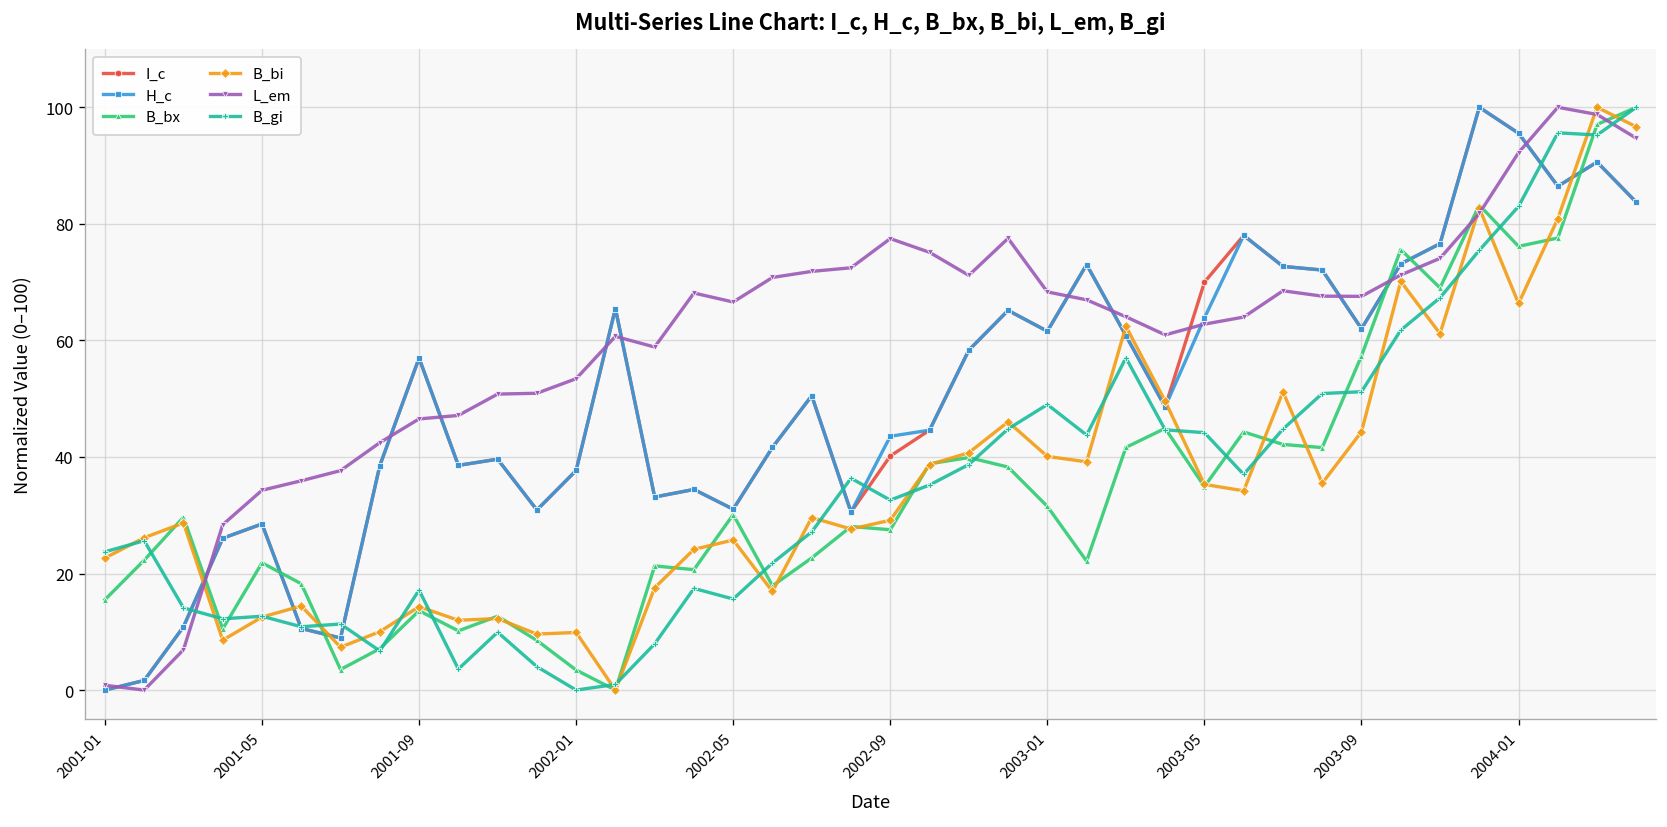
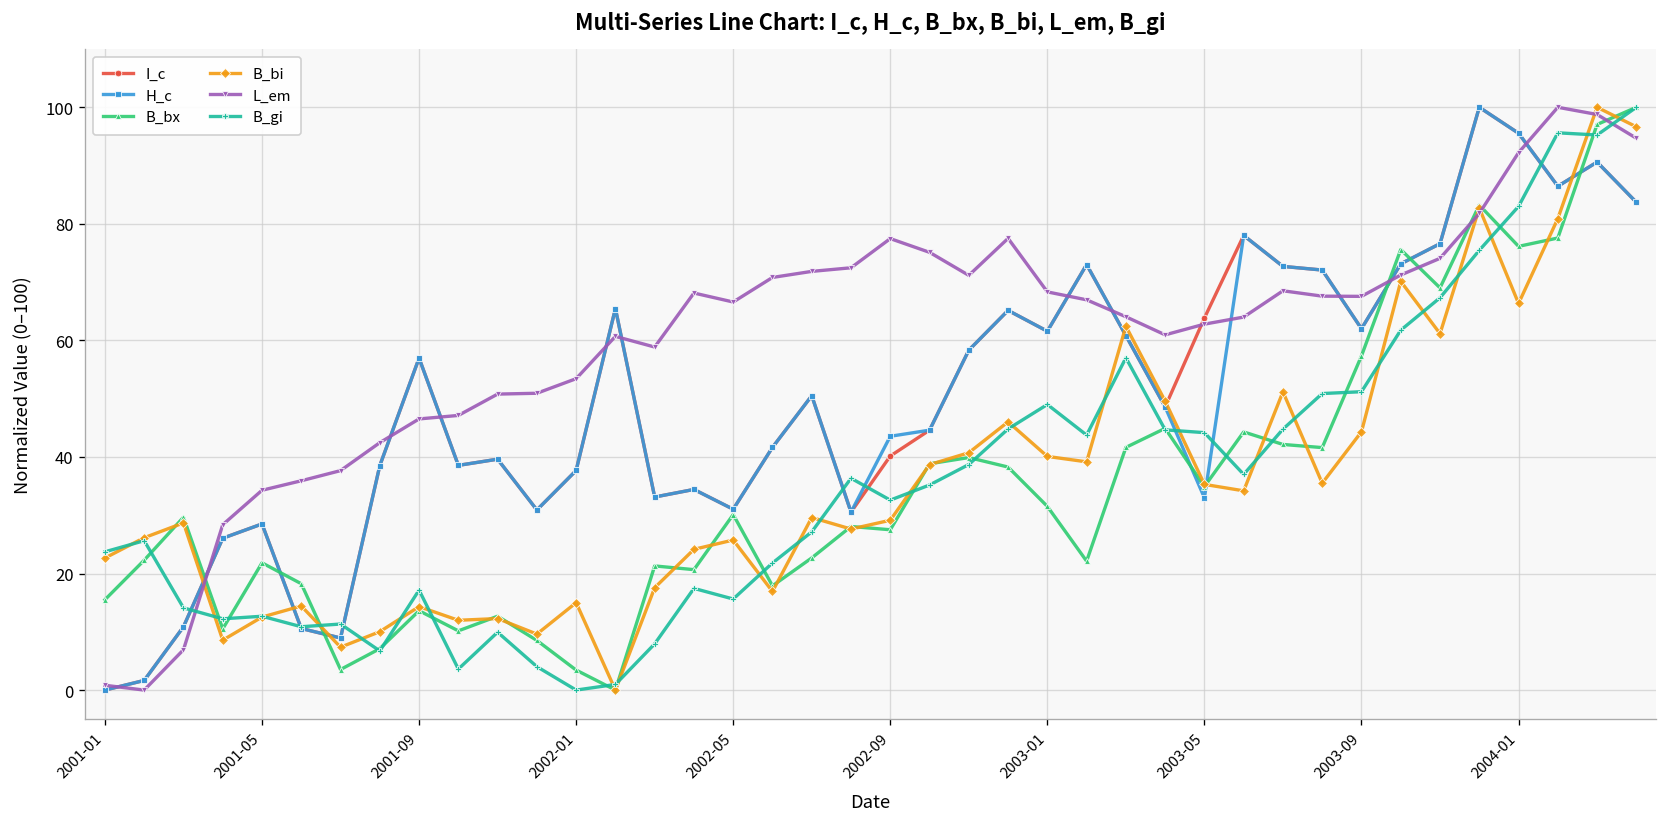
B_bi, 2002-01: 10 -> 15
I_c, 2003-05: 70 -> 64
H_c, 2003-05: 64 -> 33
